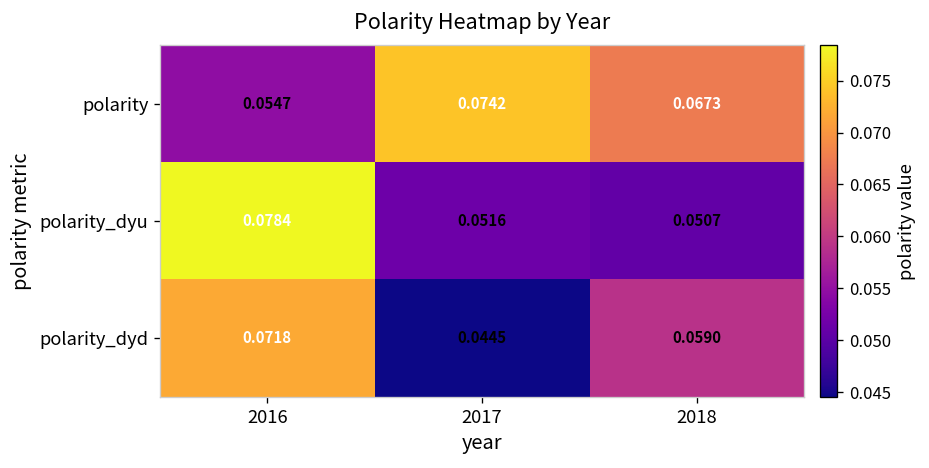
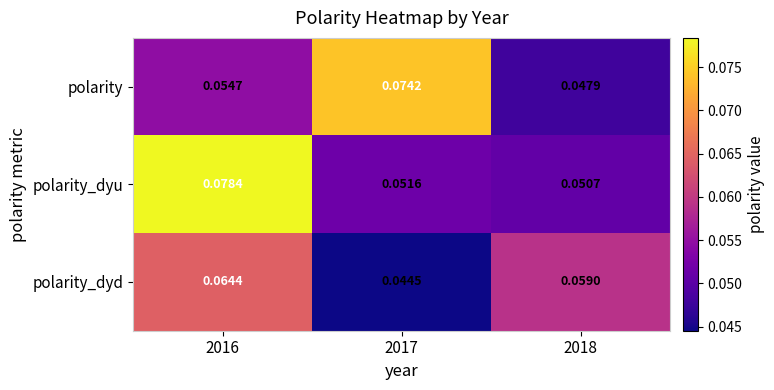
polarity, 2018: 0.0673 -> 0.0479
polarity_dyd, 2016: 0.0718 -> 0.0644
